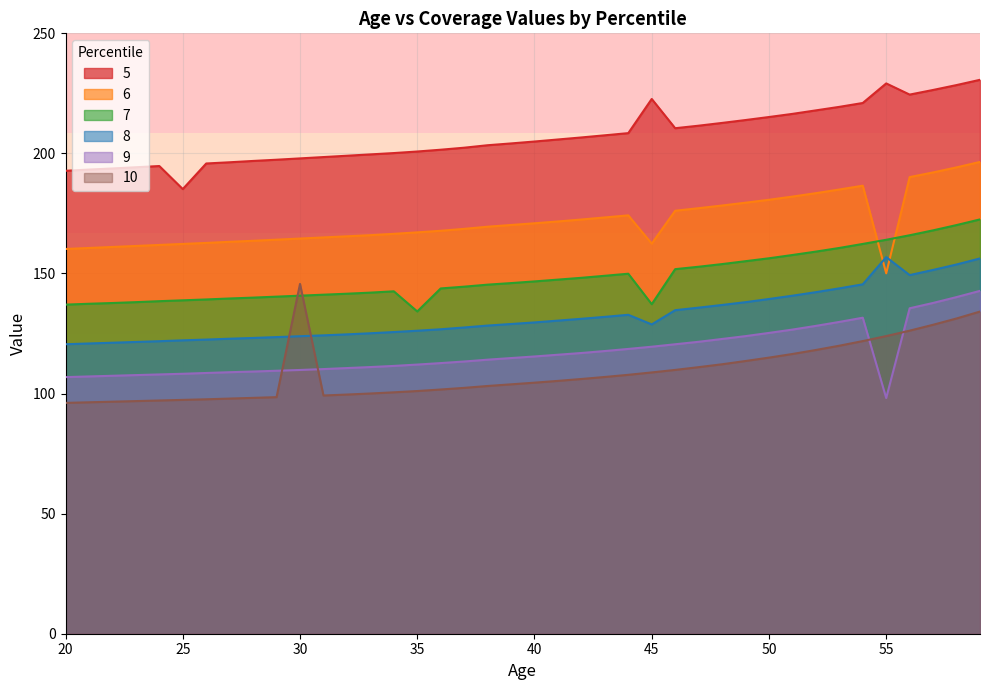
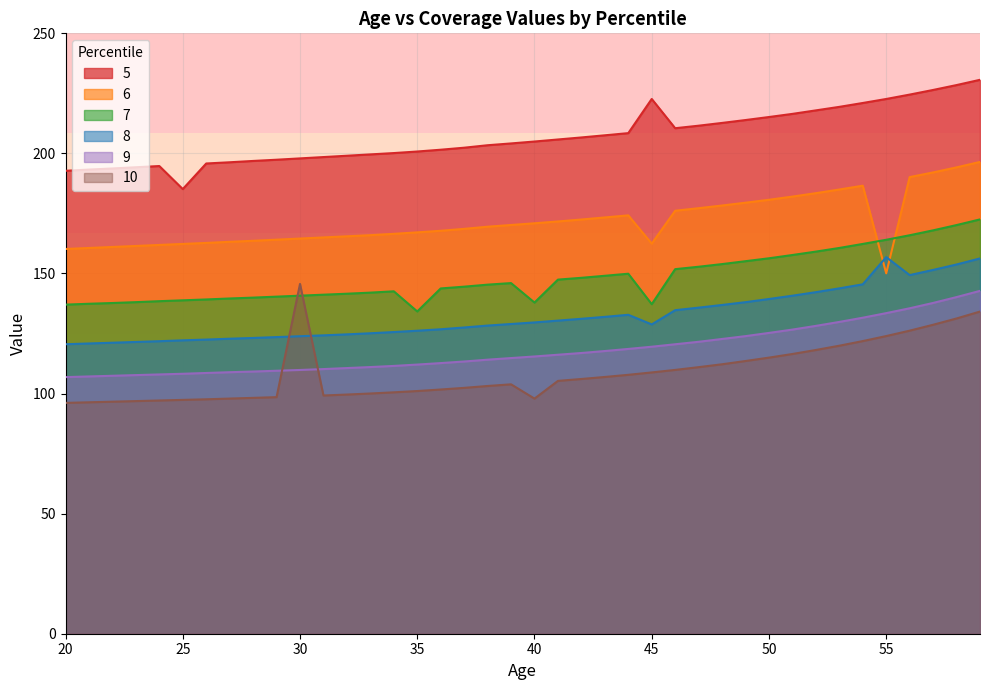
7, 40: 147 -> 138
10, 40: 105 -> 98
5, 55: 229 -> 223
9, 55: 98 -> 133
